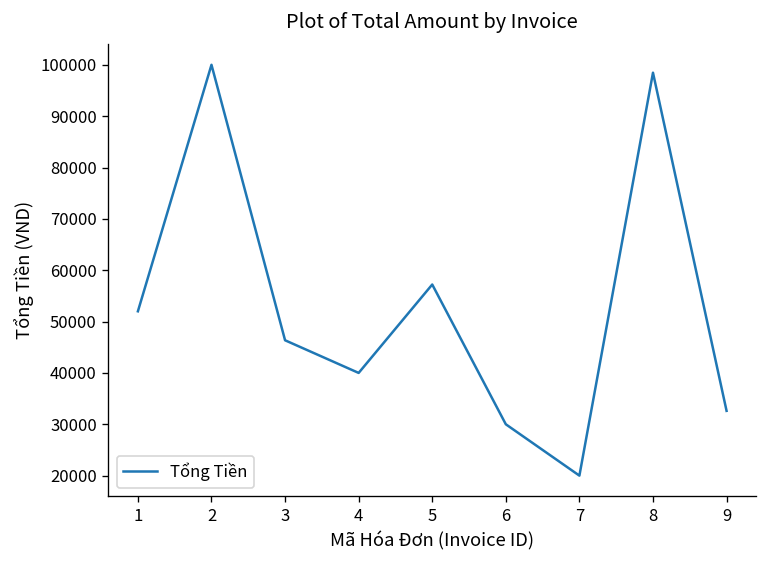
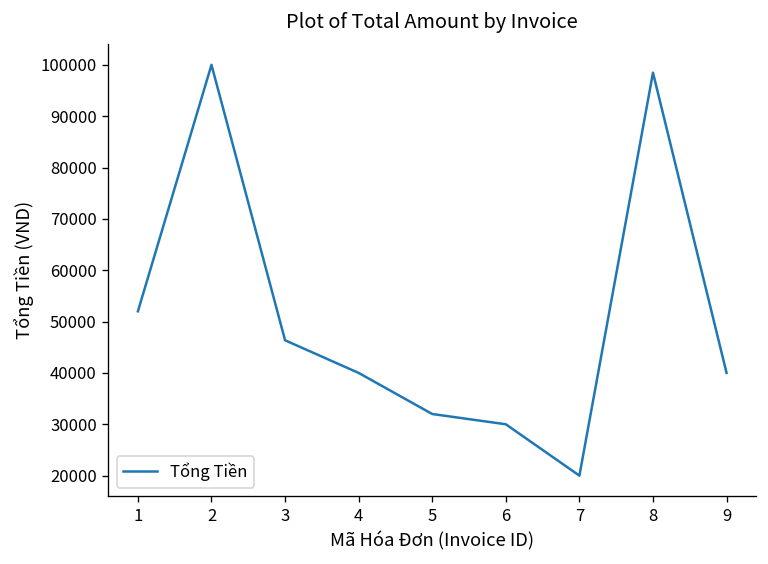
5: 57000 -> 32000
9: 33000 -> 40000
